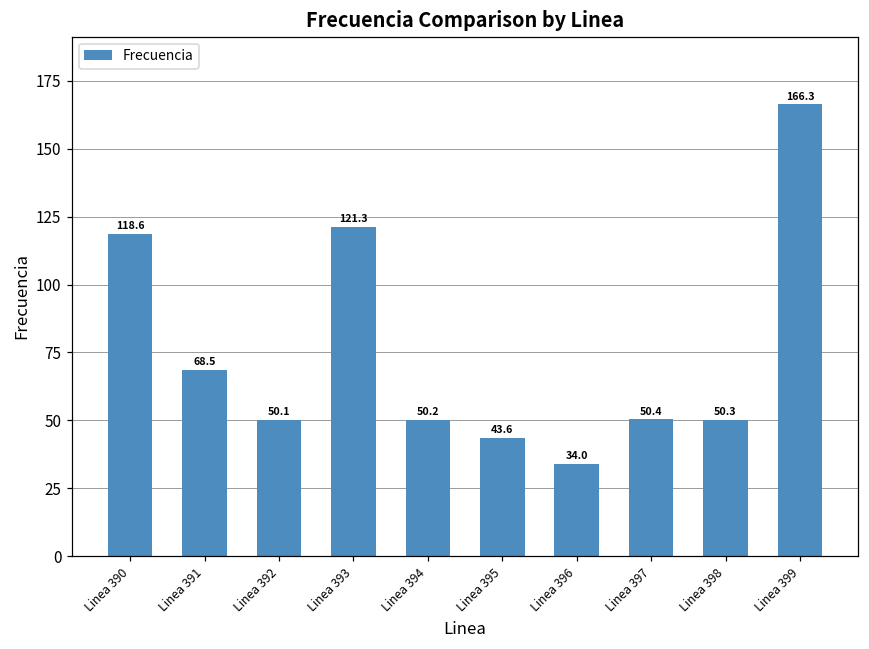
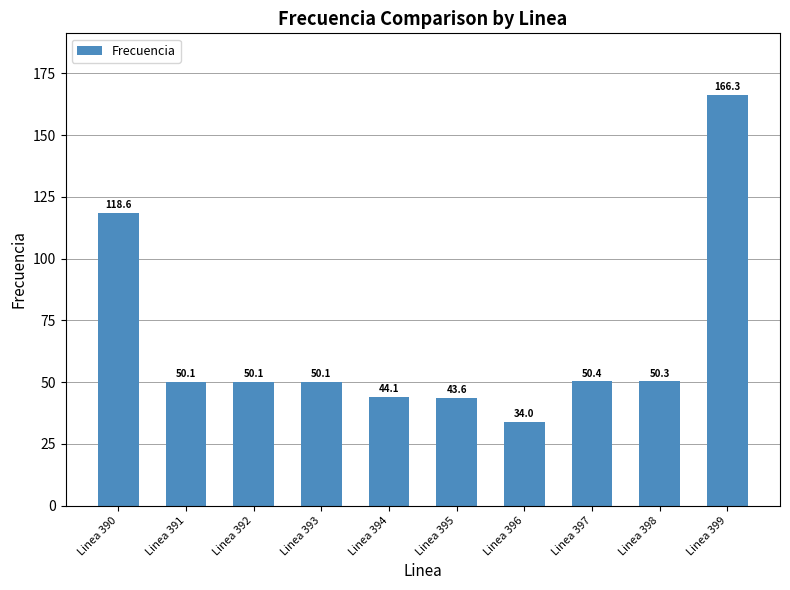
Linea 391: 68.5 -> 50.1
Linea 393: 121.3 -> 50.1
Linea 394: 50.2 -> 44.1
